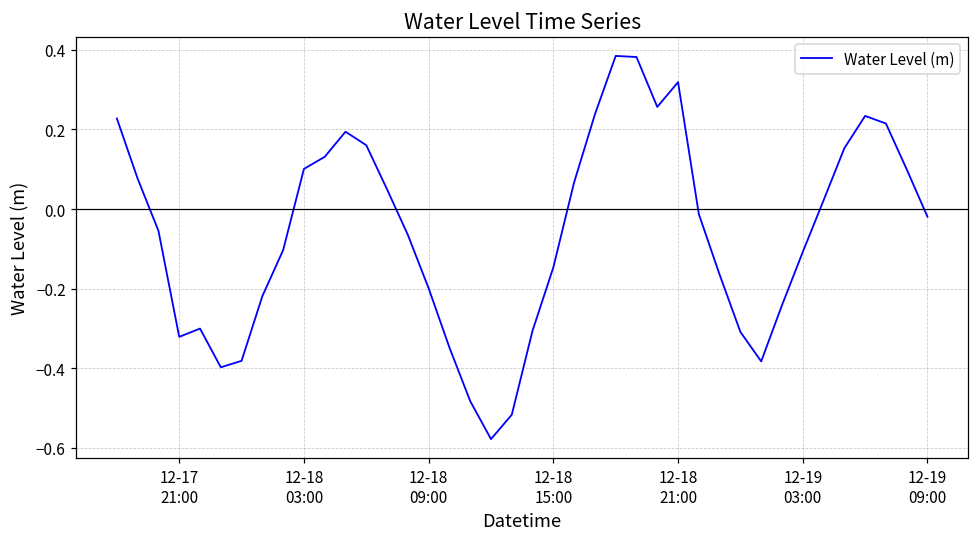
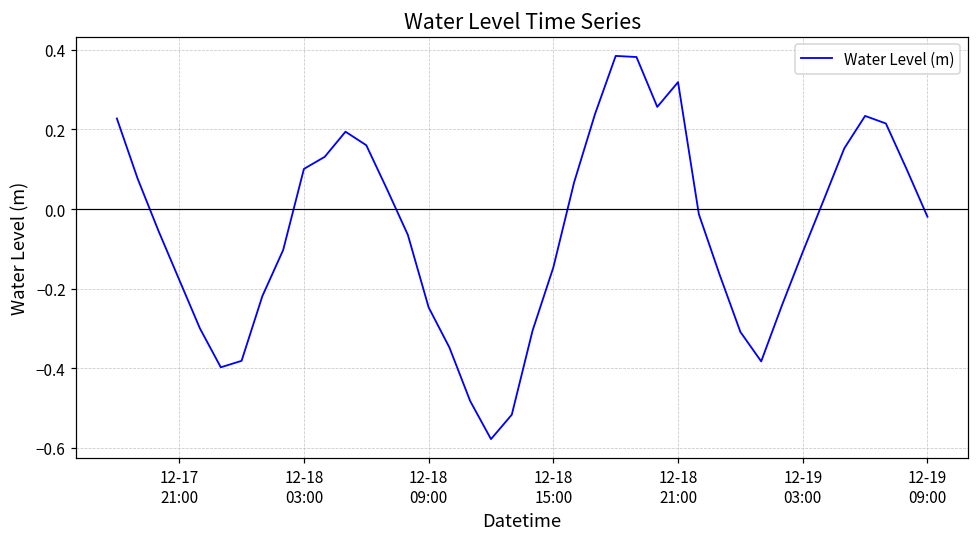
12-17 21:00: -0.32 -> -0.18
12-18 09:00: -0.20 -> -0.25
